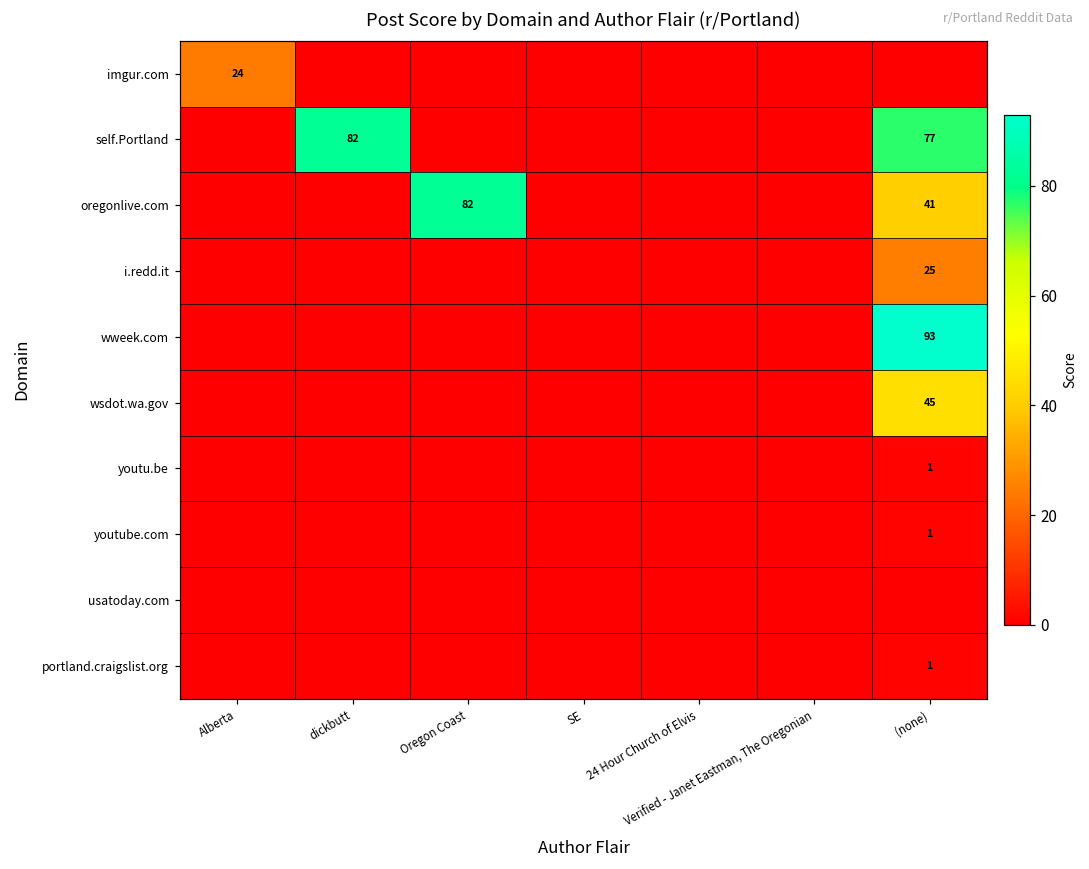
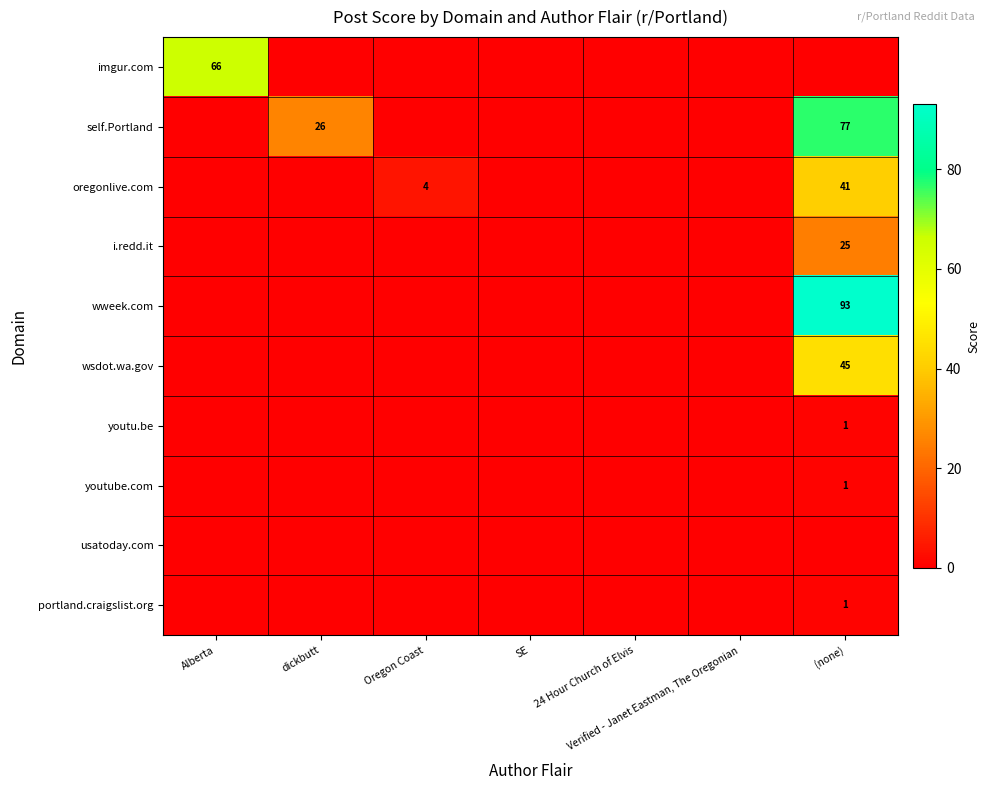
imgur.com, Alberta: 24 -> 66
self.Portland, dickbutt: 82 -> 26
oregonlive.com, Oregon Coast: 82 -> 4
